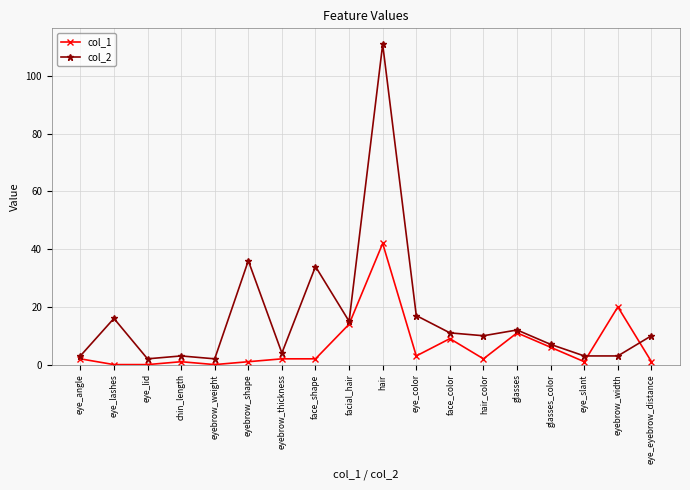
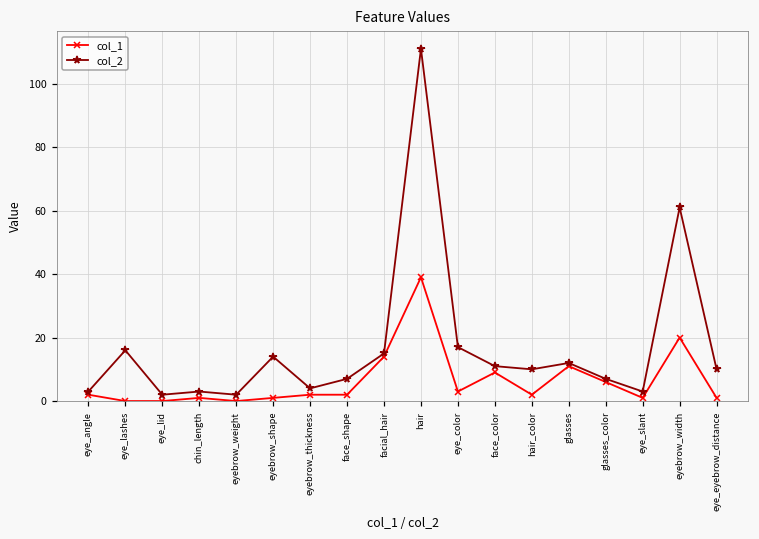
col_2, eyebrow_shape: 36 -> 14
col_2, face_shape: 34 -> 7
col_1, hair: 42 -> 39
col_2, eyebrow_width: 3 -> 61
